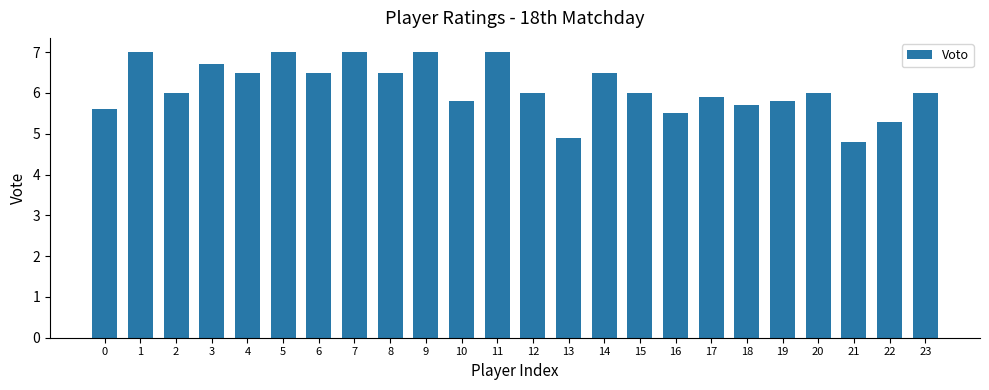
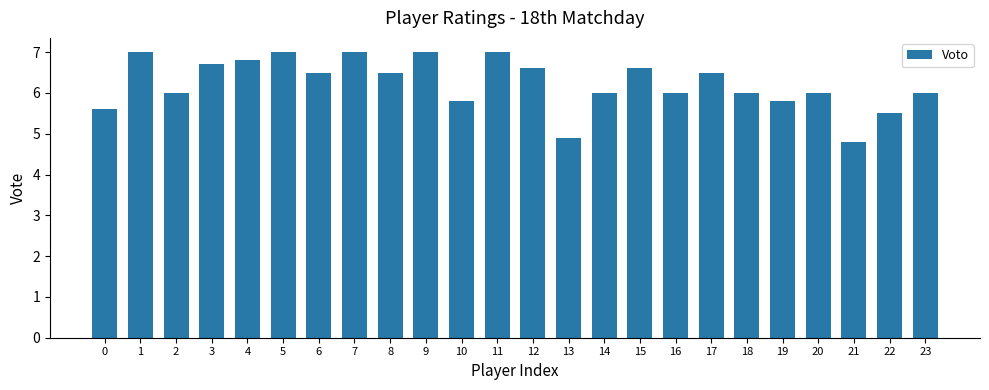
4: 6.5 -> 6.8
12: 6.0 -> 6.6
14: 6.5 -> 6.0
15: 6.0 -> 6.6
16: 5.5 -> 6.0
17: 5.9 -> 6.5
18: 5.7 -> 6.0
22: 5.3 -> 5.5
